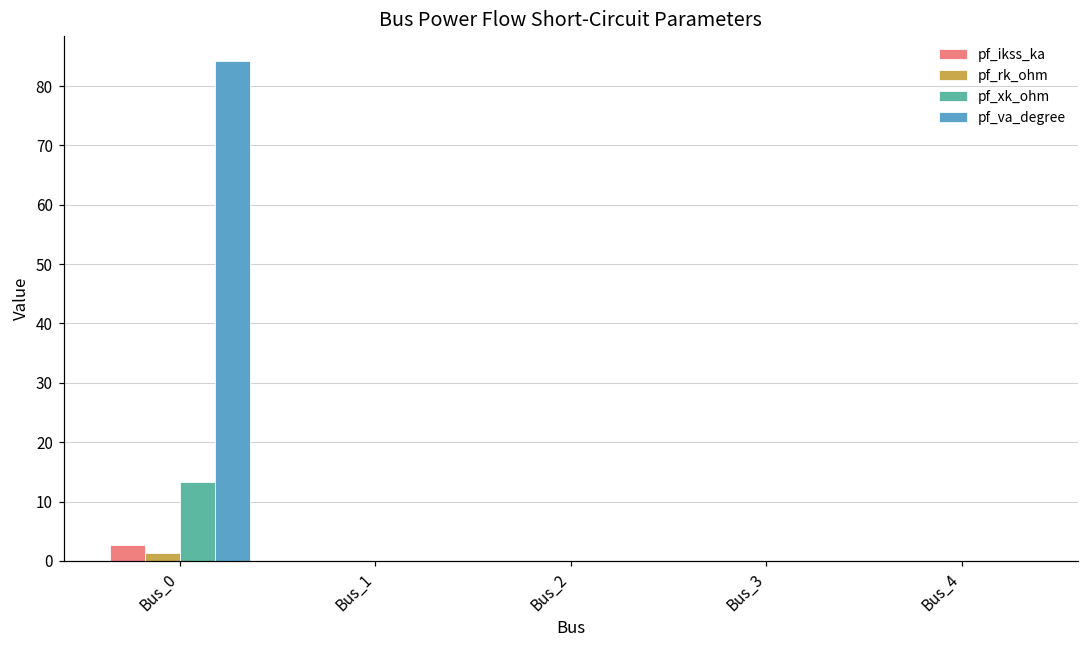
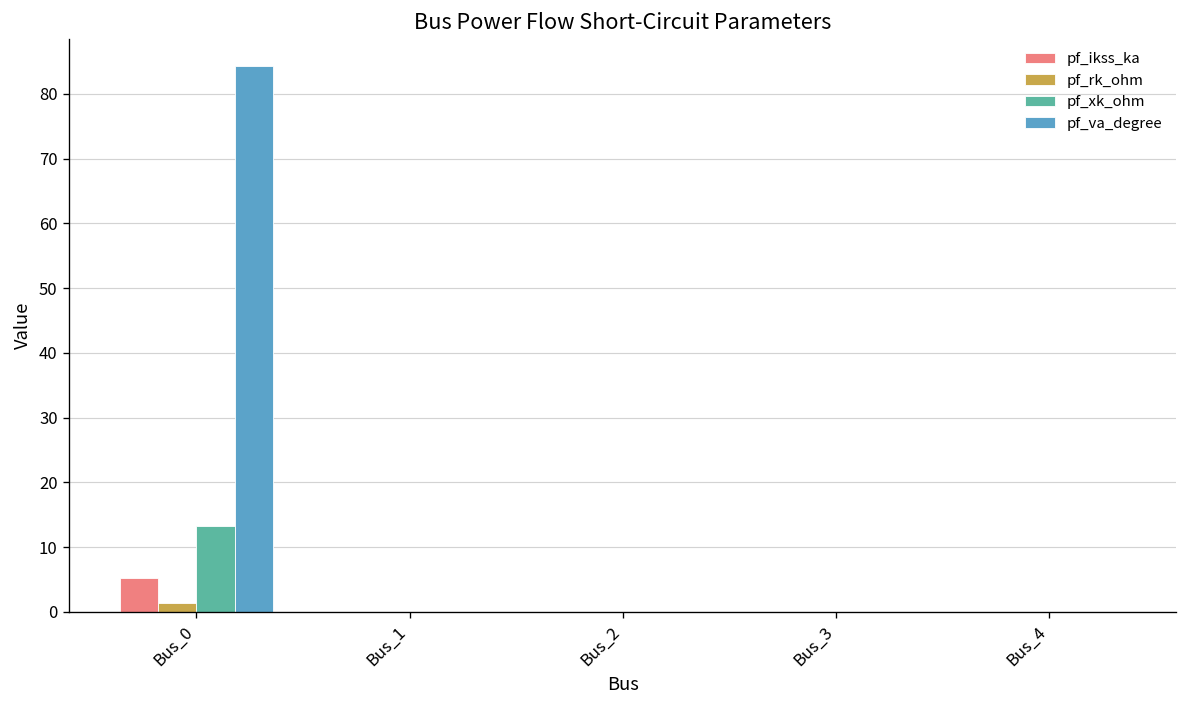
pf_ikss_ka, Bus_0: 3 -> 5
